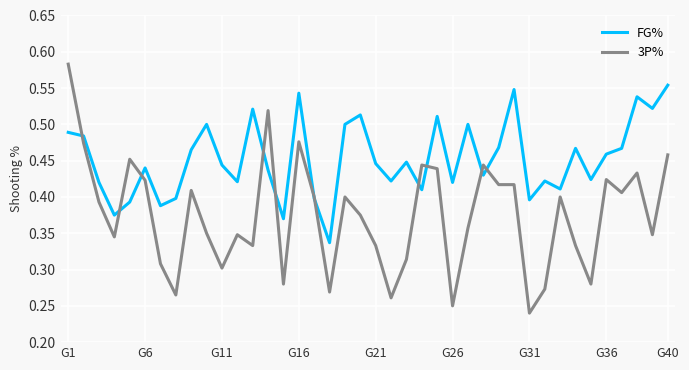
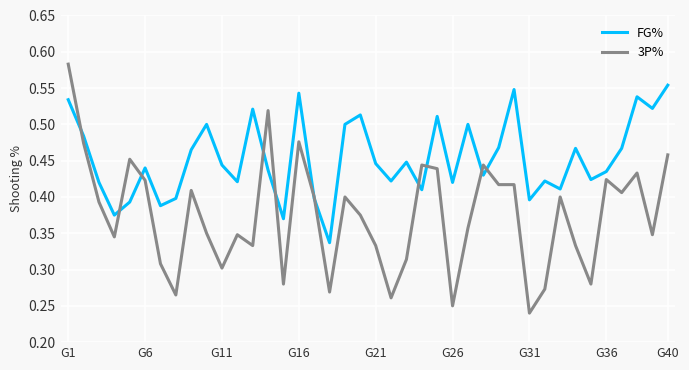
FG%, G1: 0.49 -> 0.53
FG%, G36: 0.46 -> 0.44
